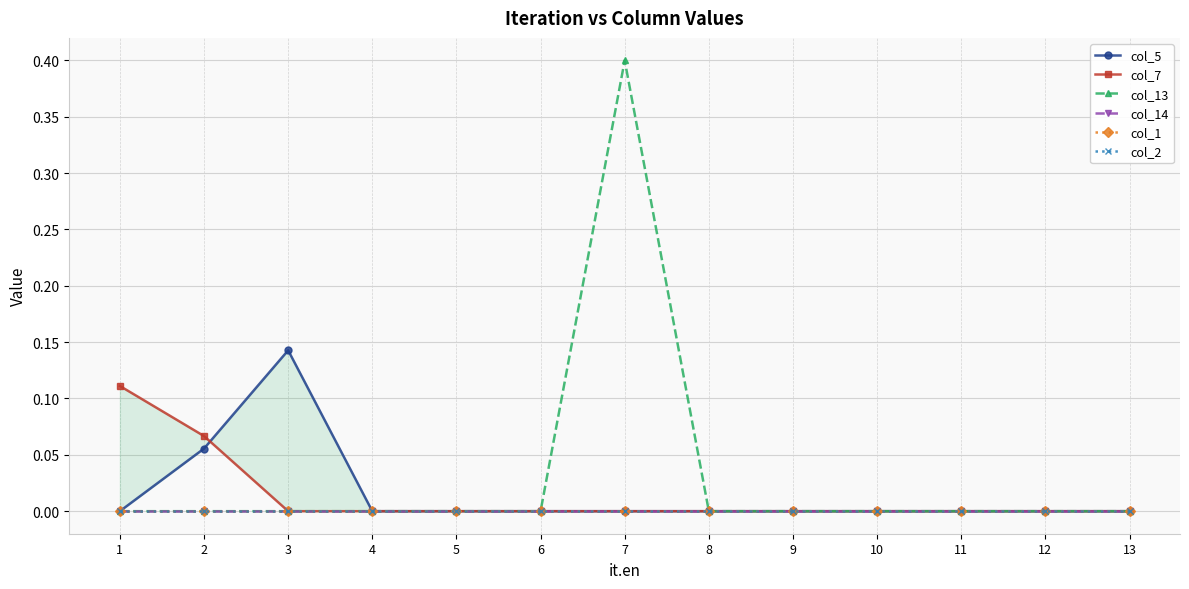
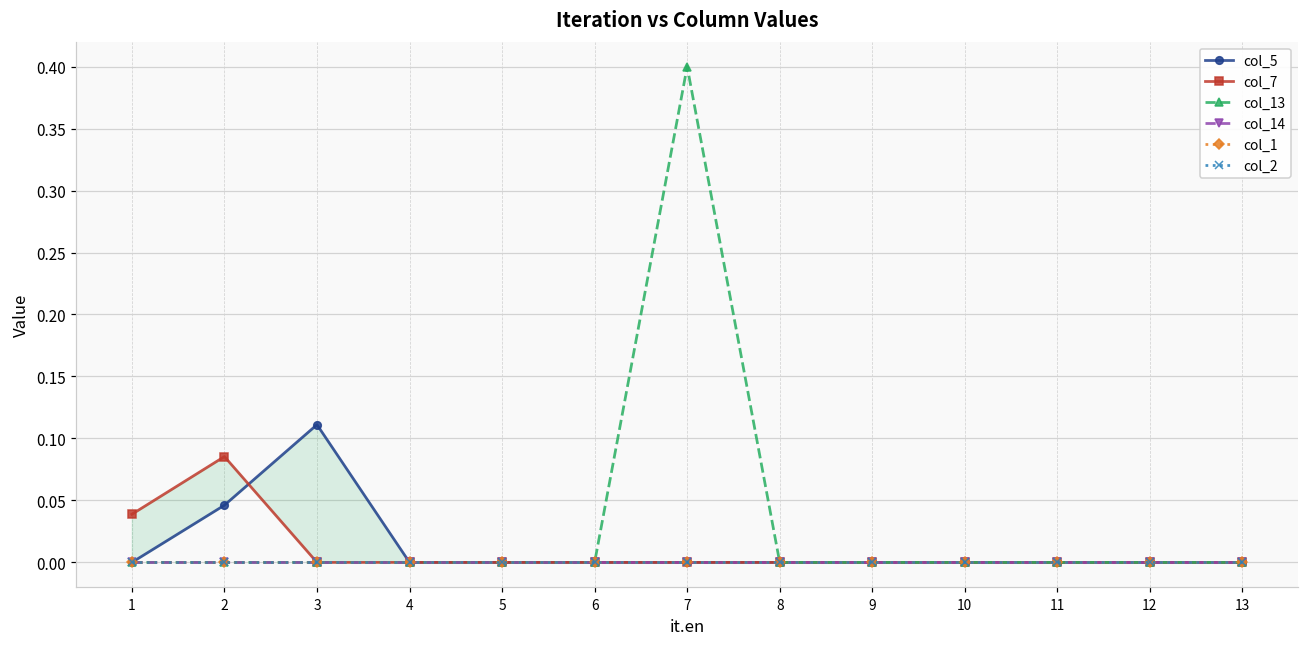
col_7, 1: 0.111 -> 0.039
col_5, 2: 0.056 -> 0.046
col_7, 2: 0.067 -> 0.085
col_5, 3: 0.143 -> 0.111
